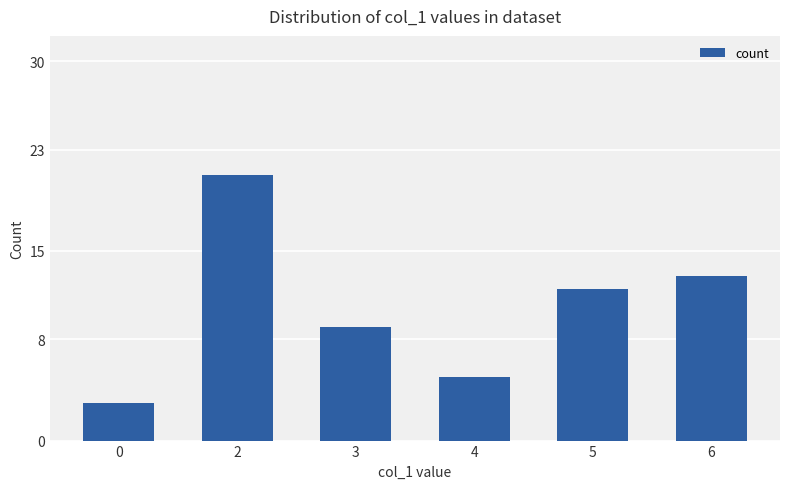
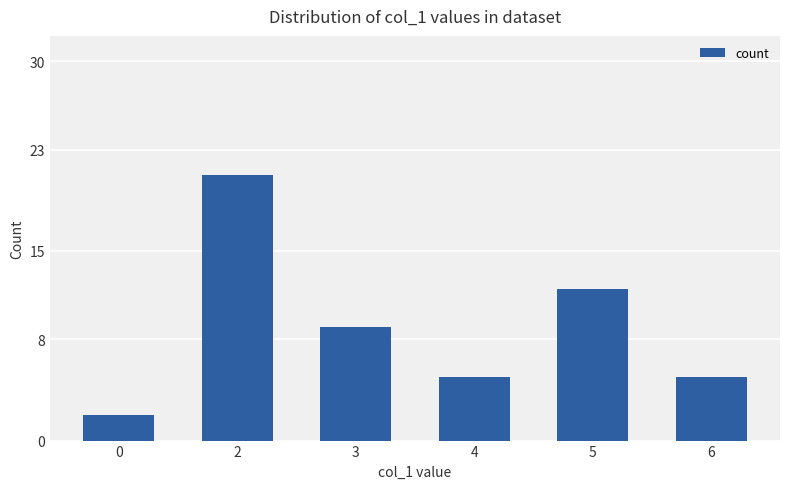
0: 3 -> 2
6: 13 -> 5
